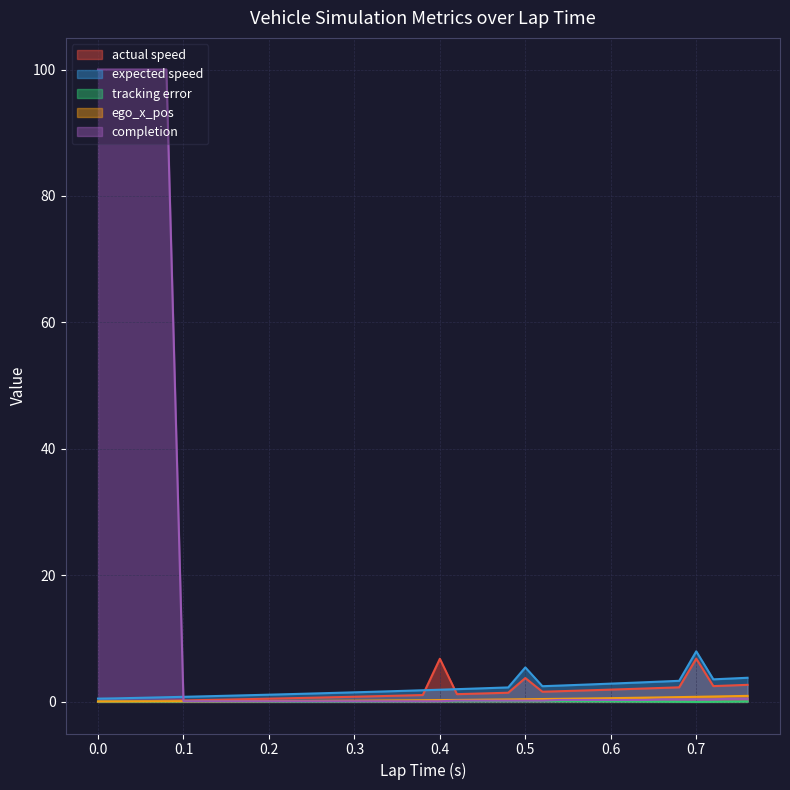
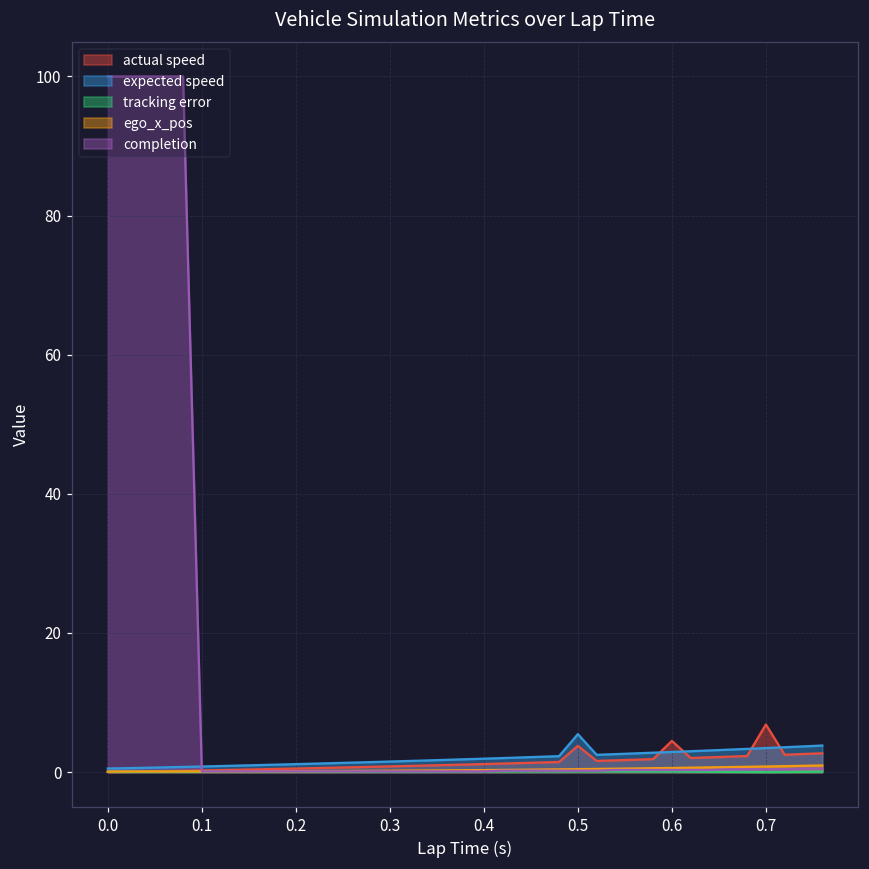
actual speed, 0.4: 7 -> 1
actual speed, 0.6: 2 -> 4
expected speed, 0.7: 8 -> 3
